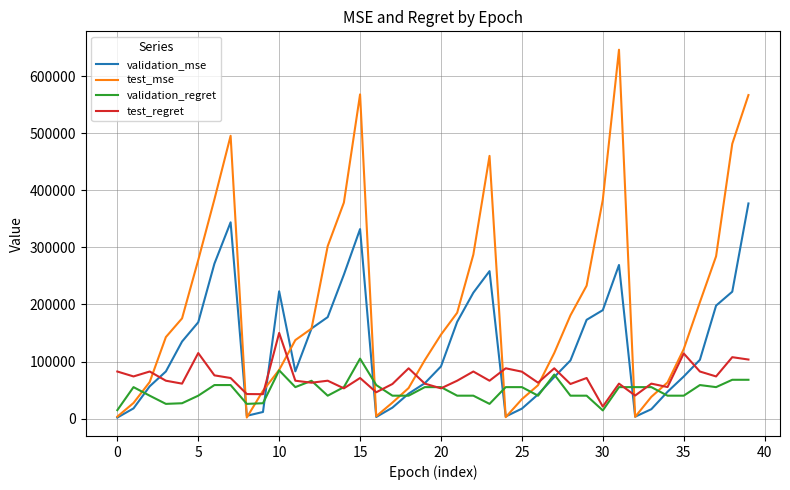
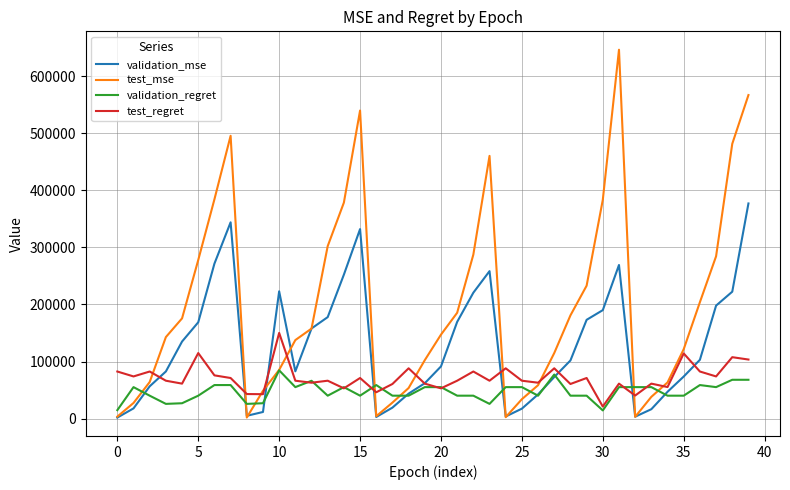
test_mse, 15: 570000 -> 540000
validation_regret, 15: 110000 -> 40000
test_regret, 25: 80000 -> 70000
